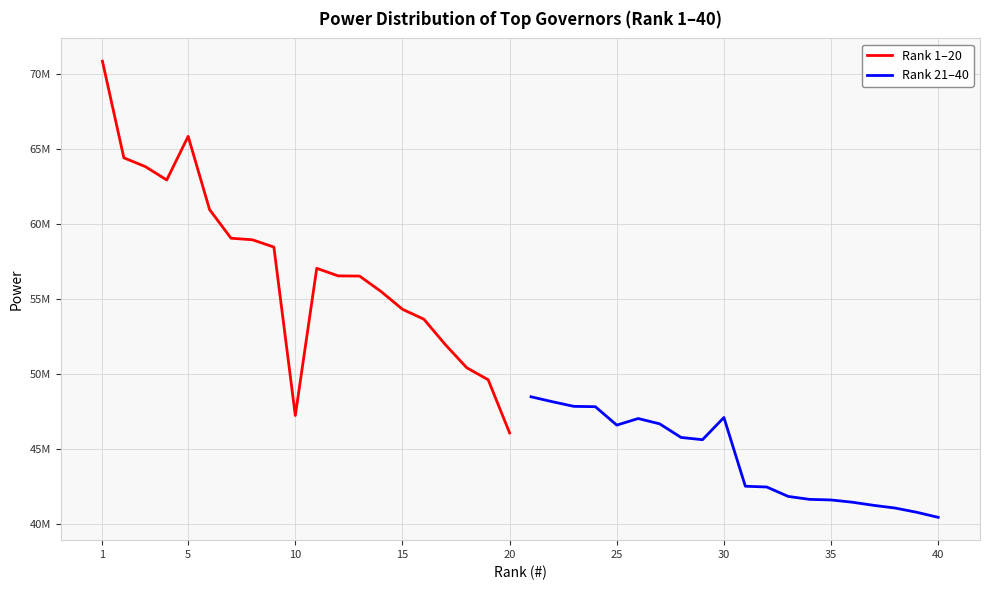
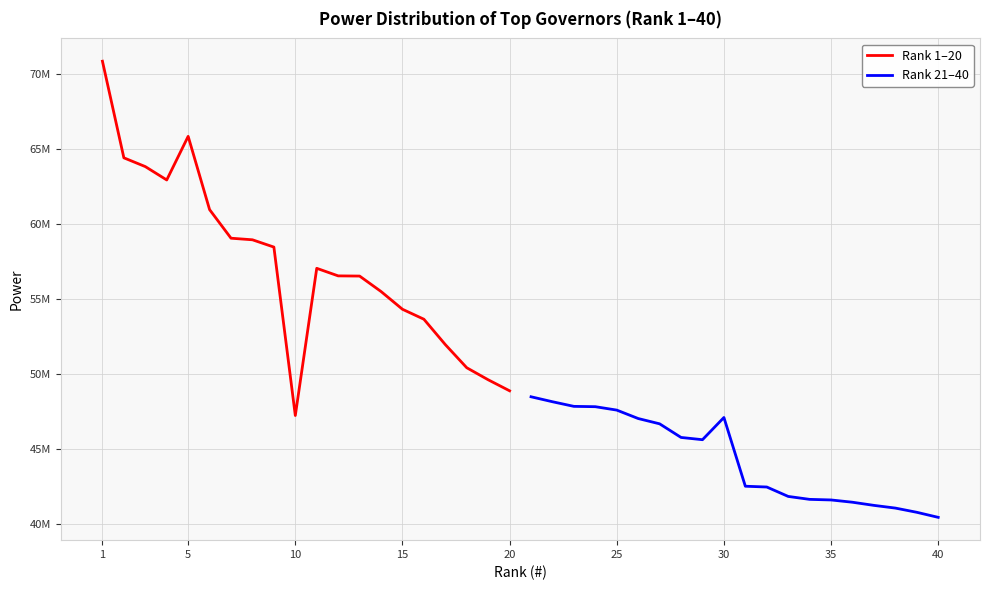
Rank 1–20, 20: 46100000 -> 48900000
Rank 21–40, 25: 46600000 -> 47600000
